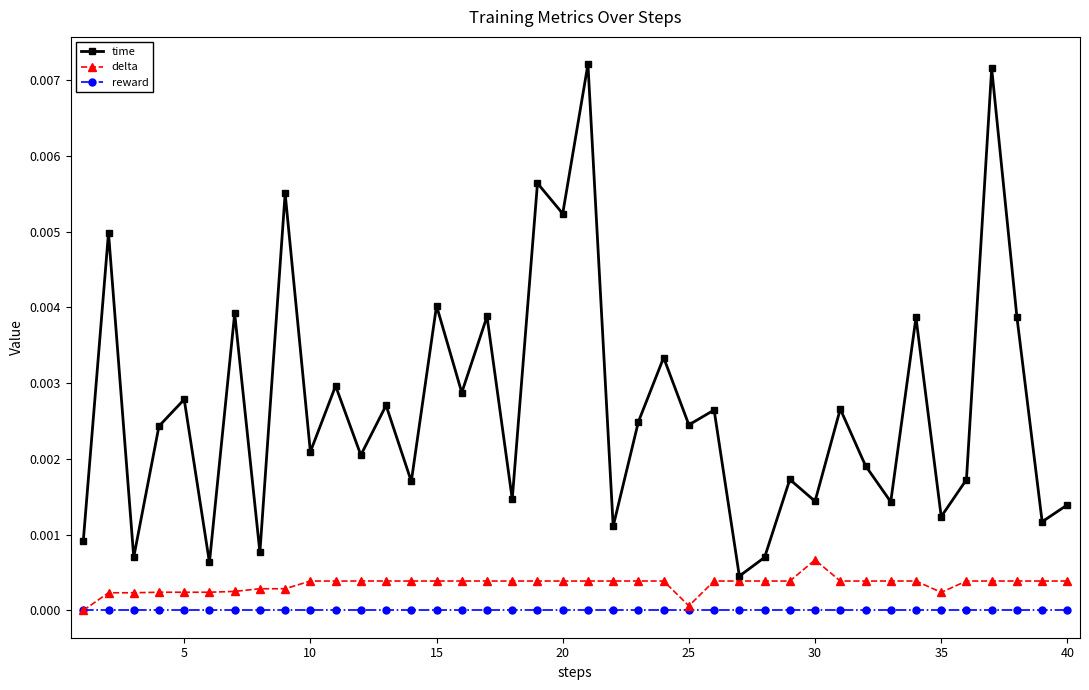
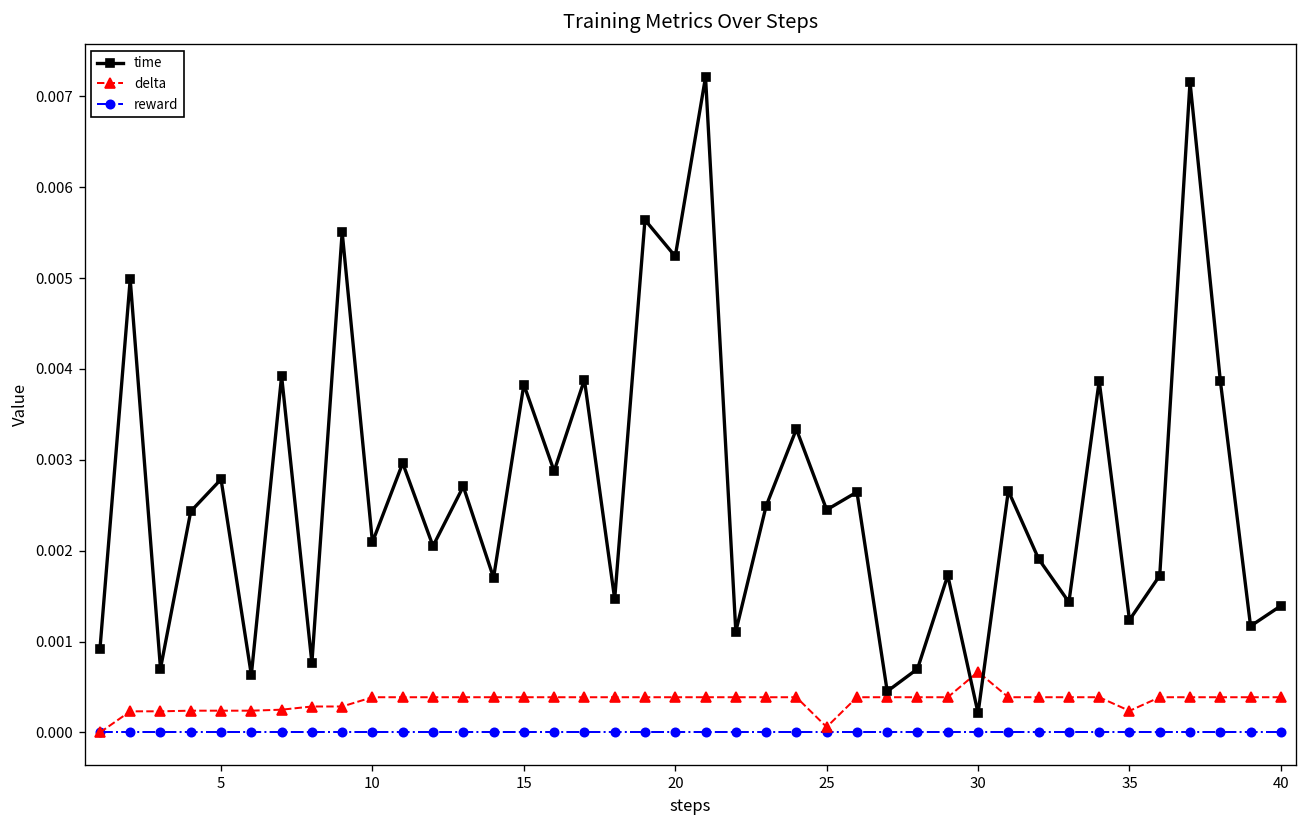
time, 15: 0.0040 -> 0.0038
time, 30: 0.0014 -> 0.0002
